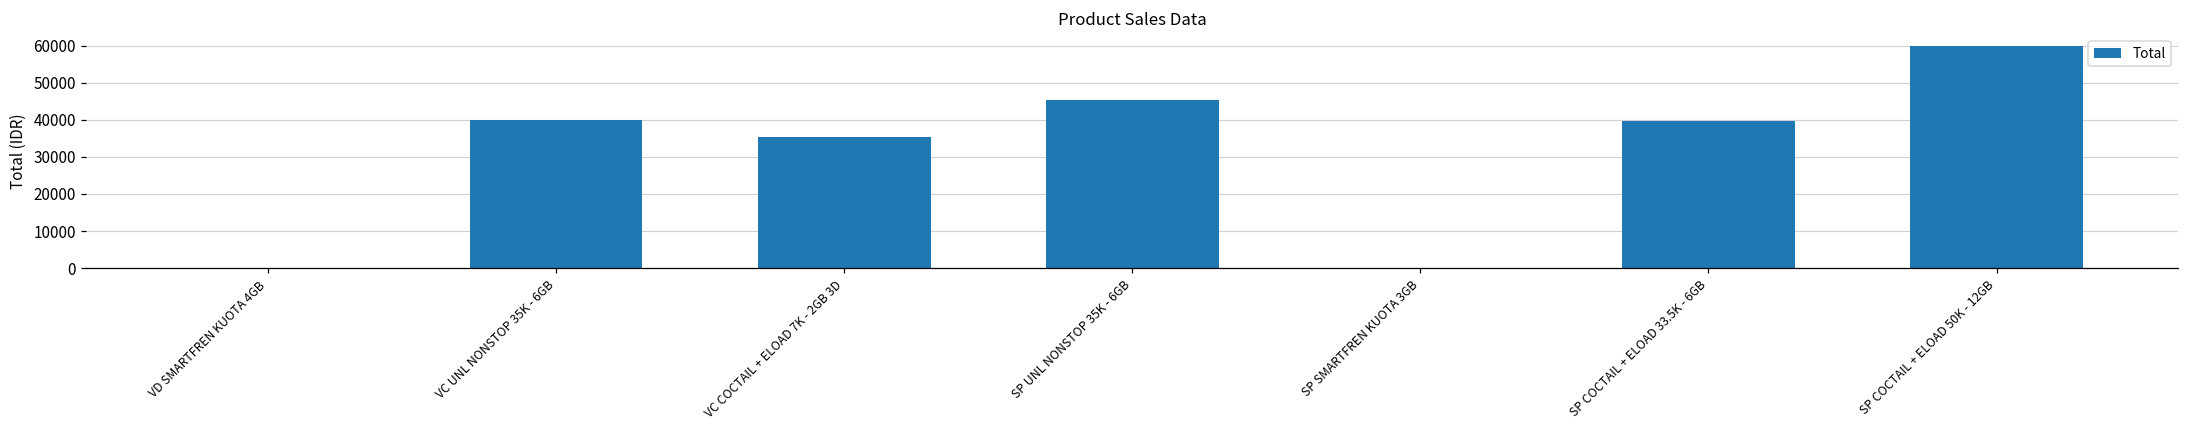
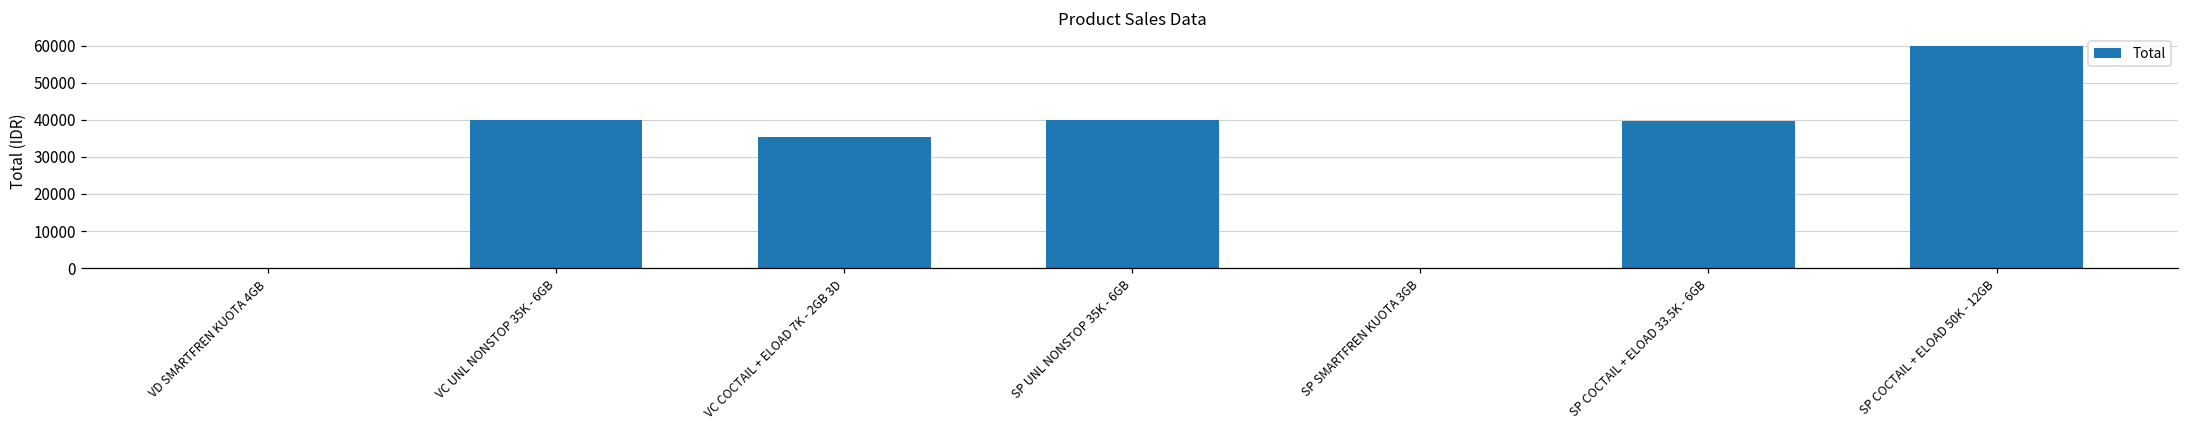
SP UNL NONSTOP 35K - 6GB: 45000 -> 40000
